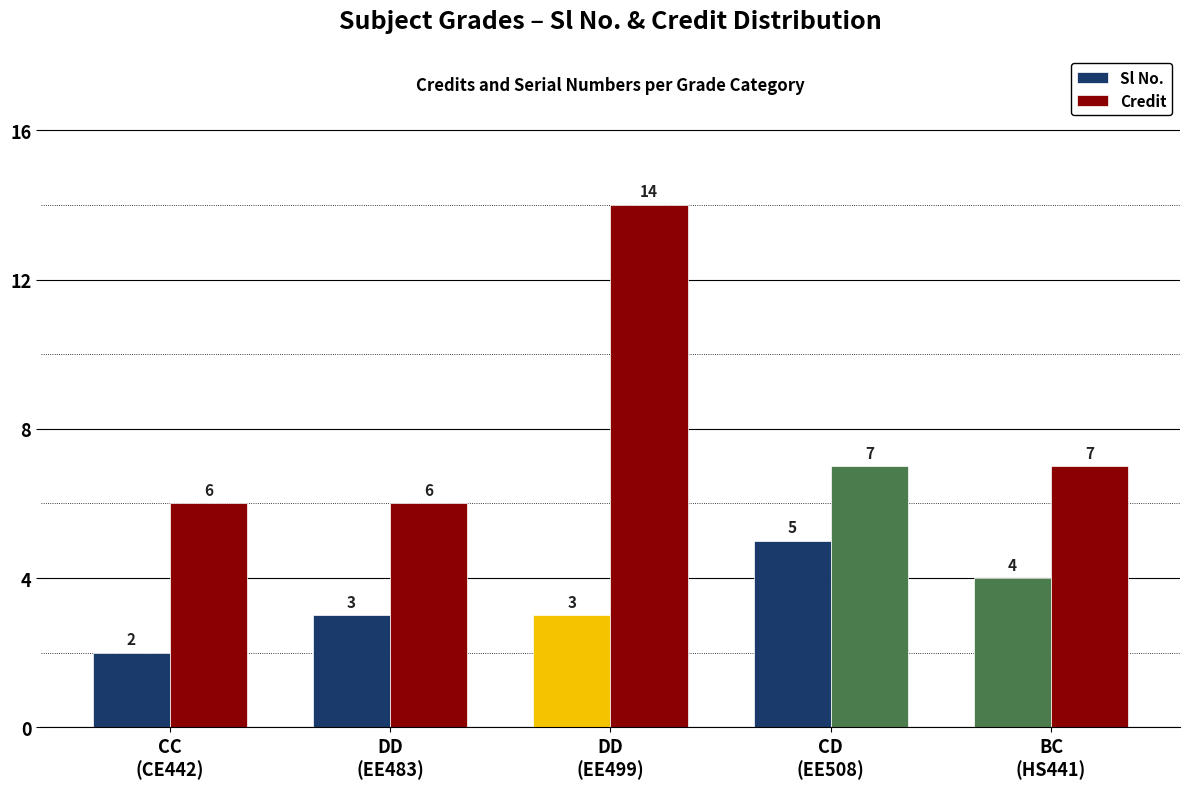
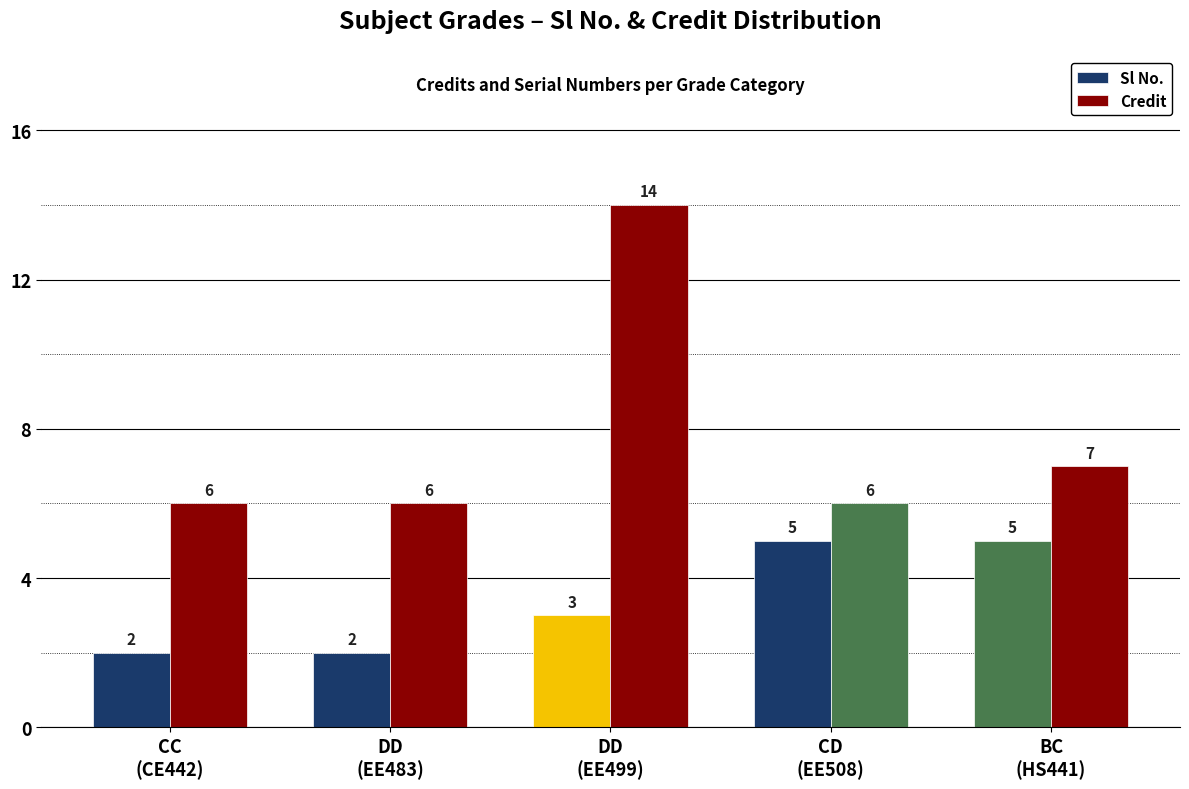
Sl No., DD (EE483): 3 -> 2
Credit, CD (EE508): 7 -> 6
Sl No., BC (HS441): 4 -> 5
